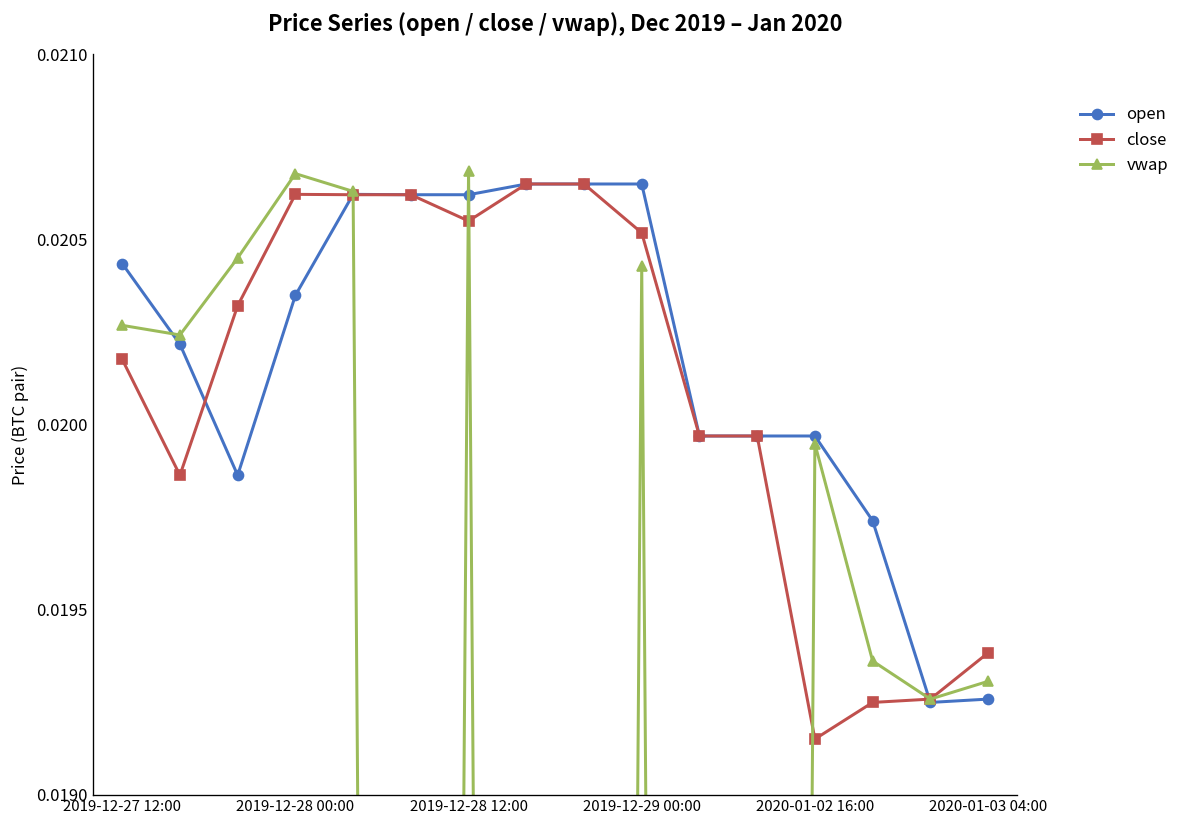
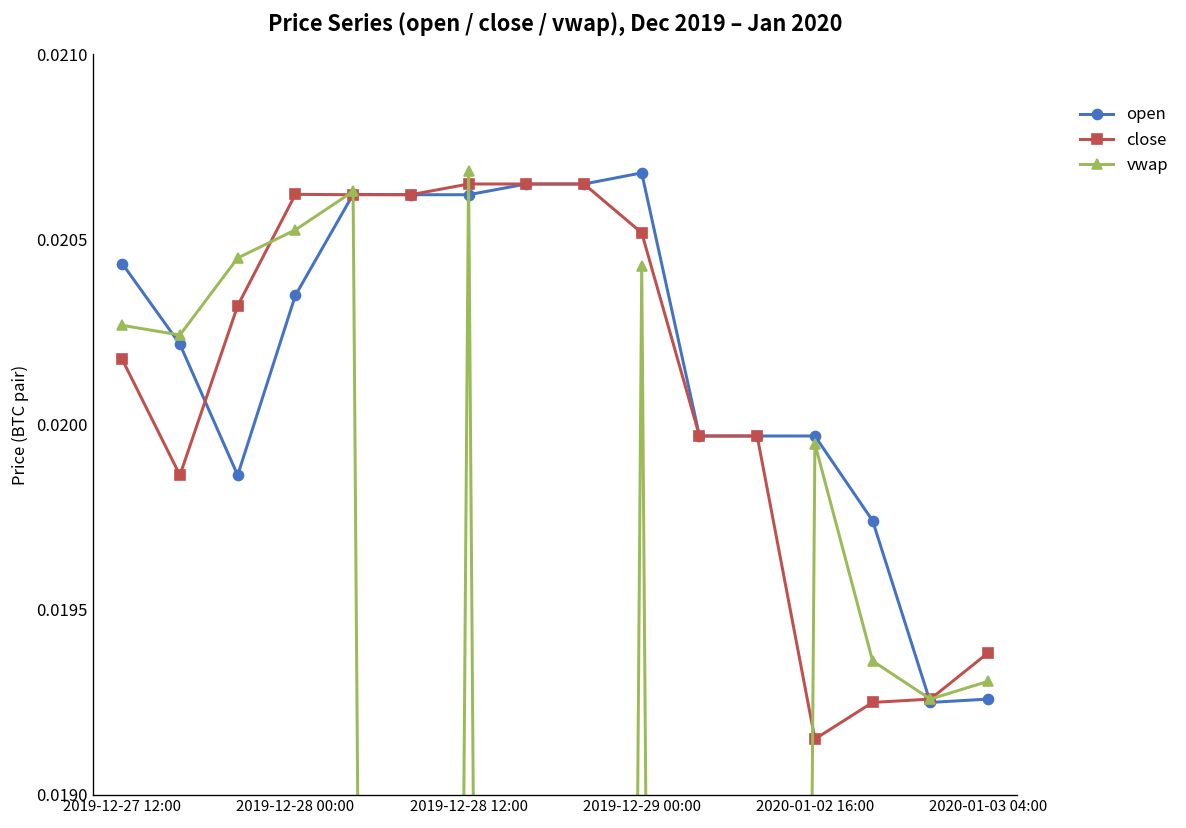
vwap, 2019-12-28 00:00: 0.02068 -> 0.02053
close, 2019-12-28 12:00: 0.02055 -> 0.02065
open, 2019-12-29 00:00: 0.02065 -> 0.02068
